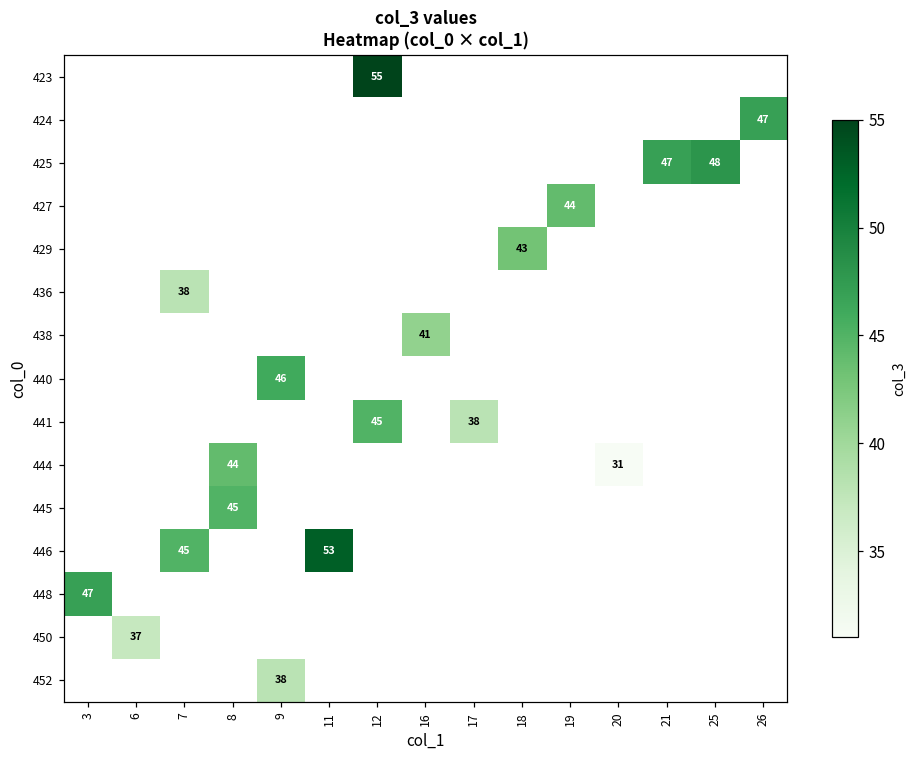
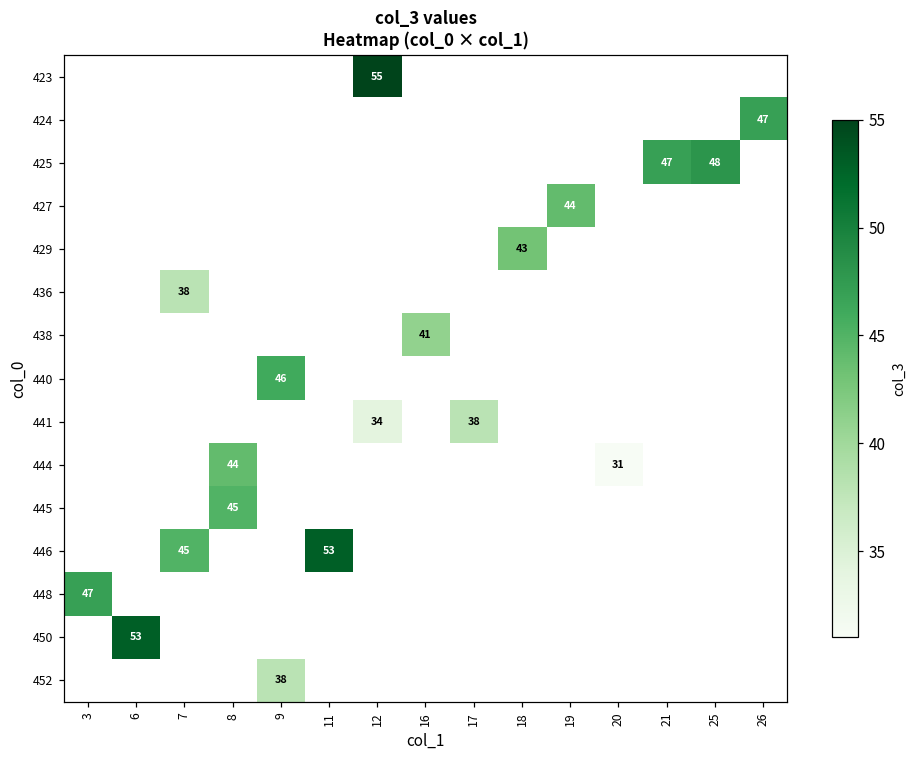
441, 12: 45 -> 34
450, 6: 37 -> 53
